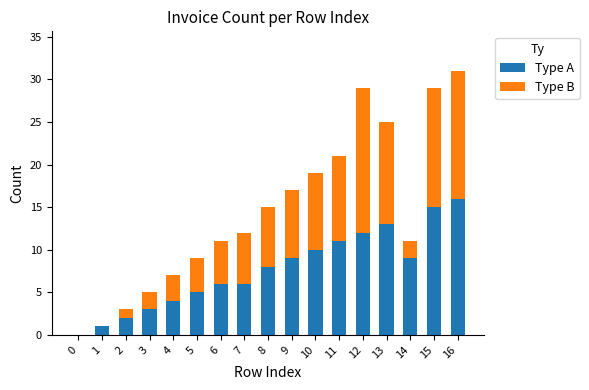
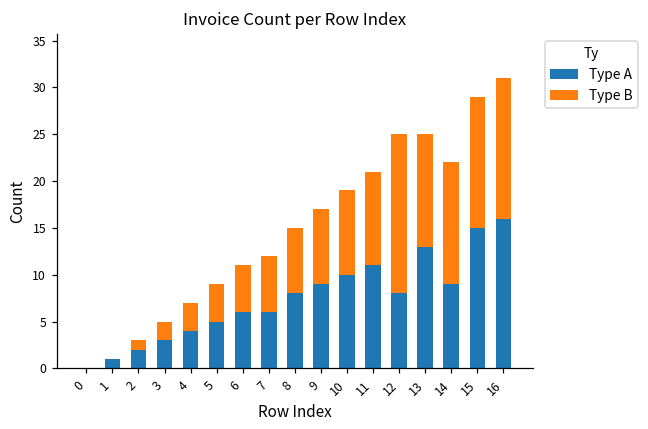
Type A, 12: 12 -> 8
Type B, 14: 2 -> 13
